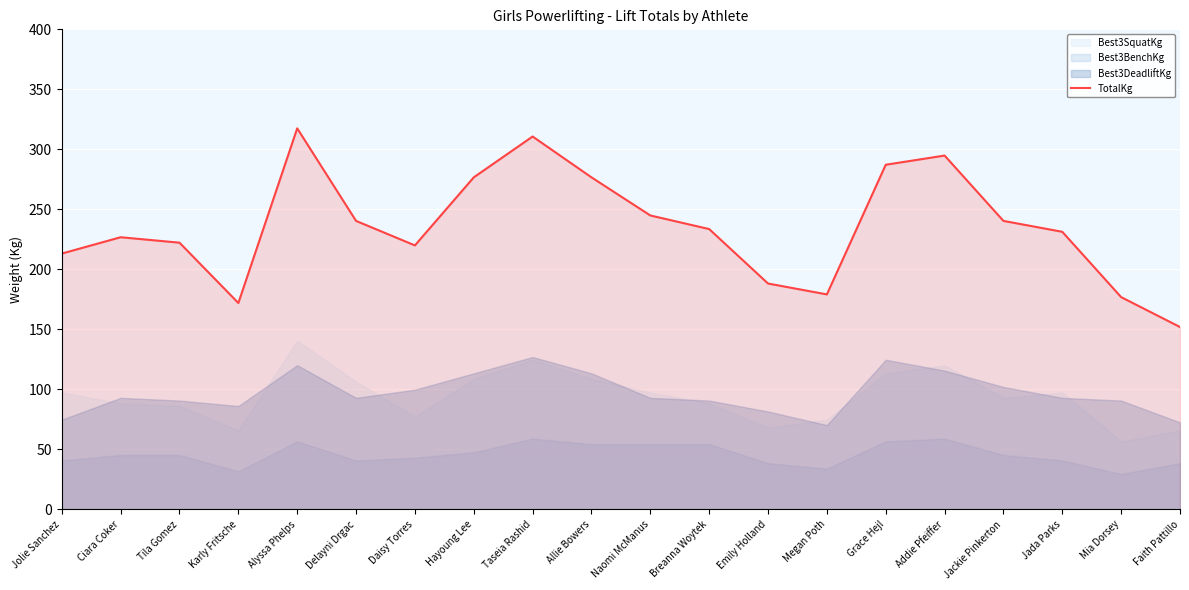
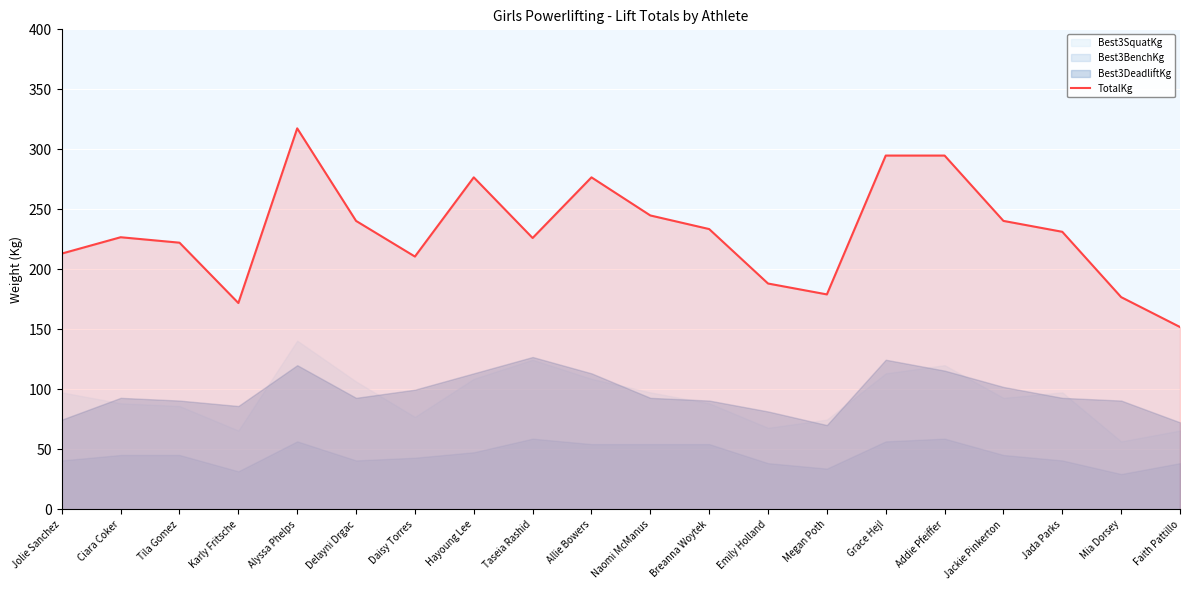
TotalKg, Daisy Torres: 220 -> 211
TotalKg, Taseia Rashid: 311 -> 226
TotalKg, Grace Hejl: 287 -> 295
